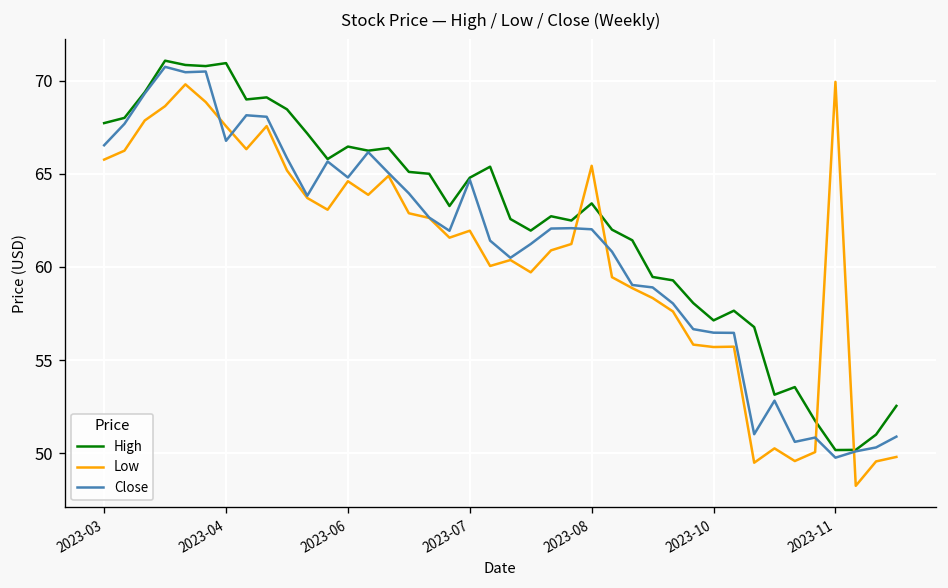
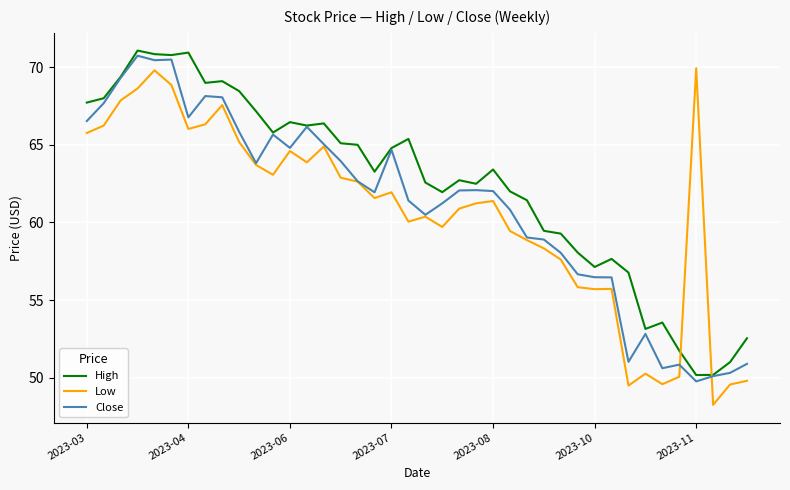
Low, 2023-04: 67.6 -> 66.0
Low, 2023-08: 65.4 -> 61.4
